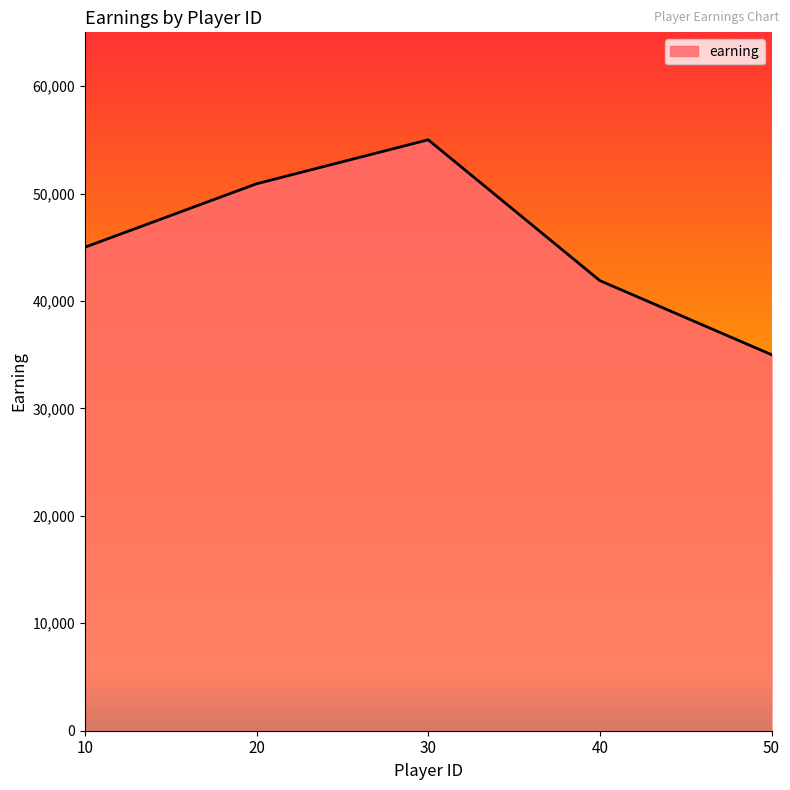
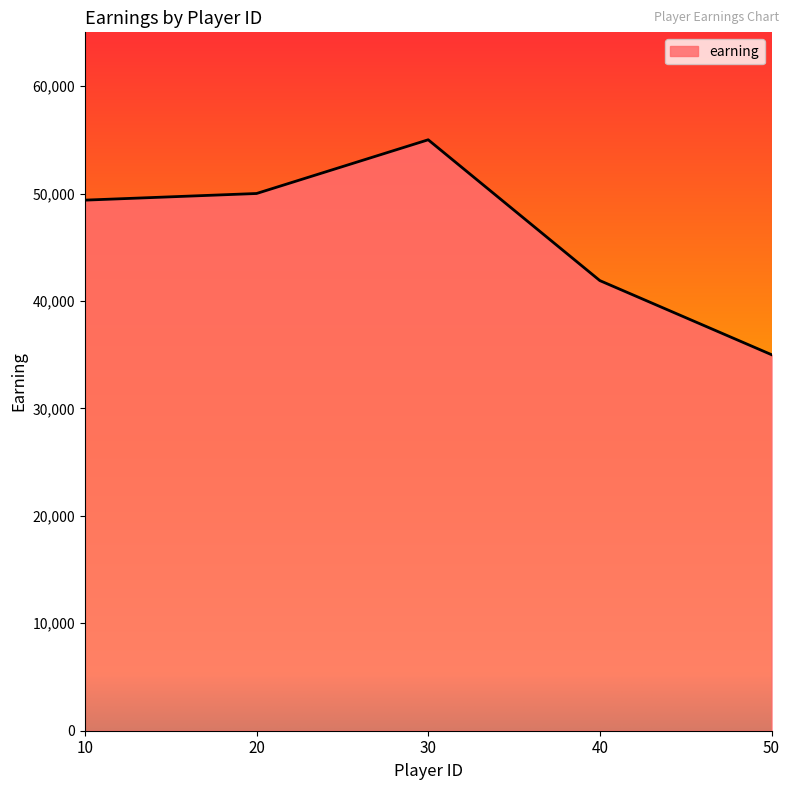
10: 45,000 -> 49,400
20: 50,900 -> 50,000
